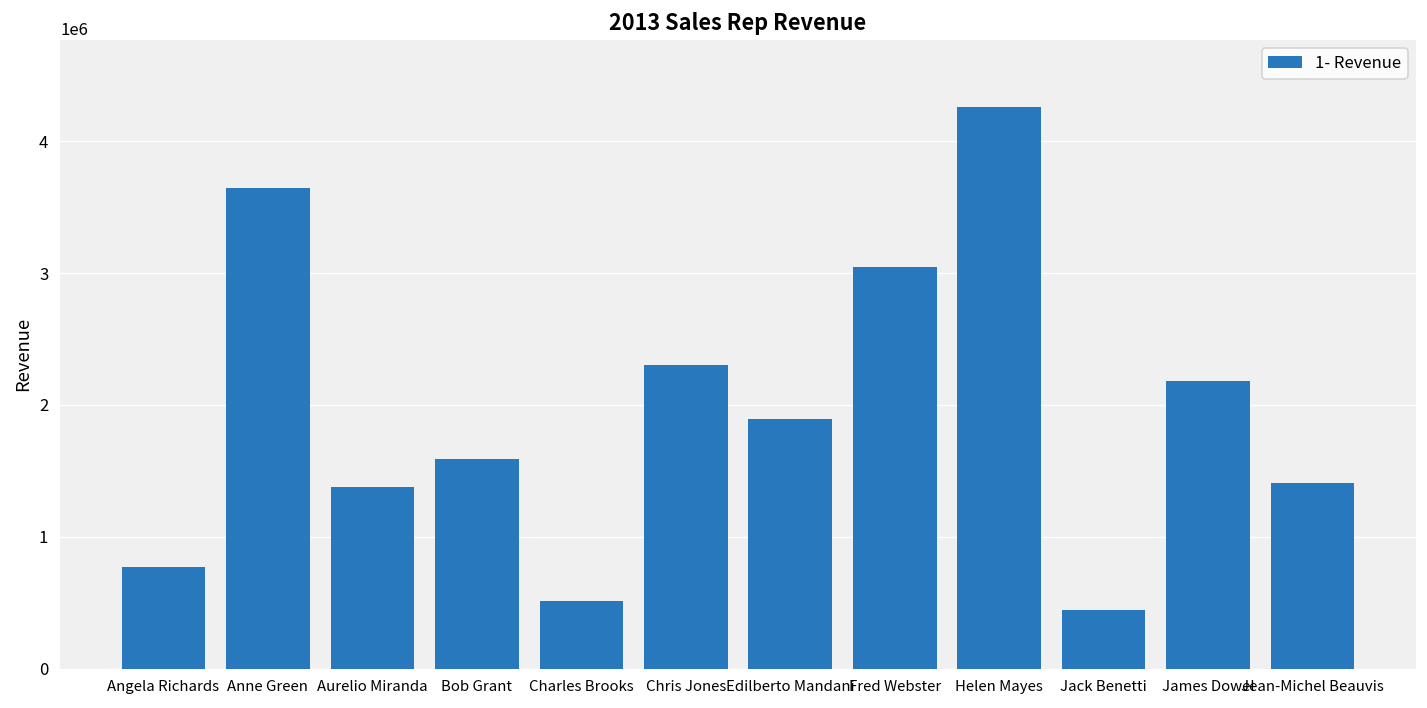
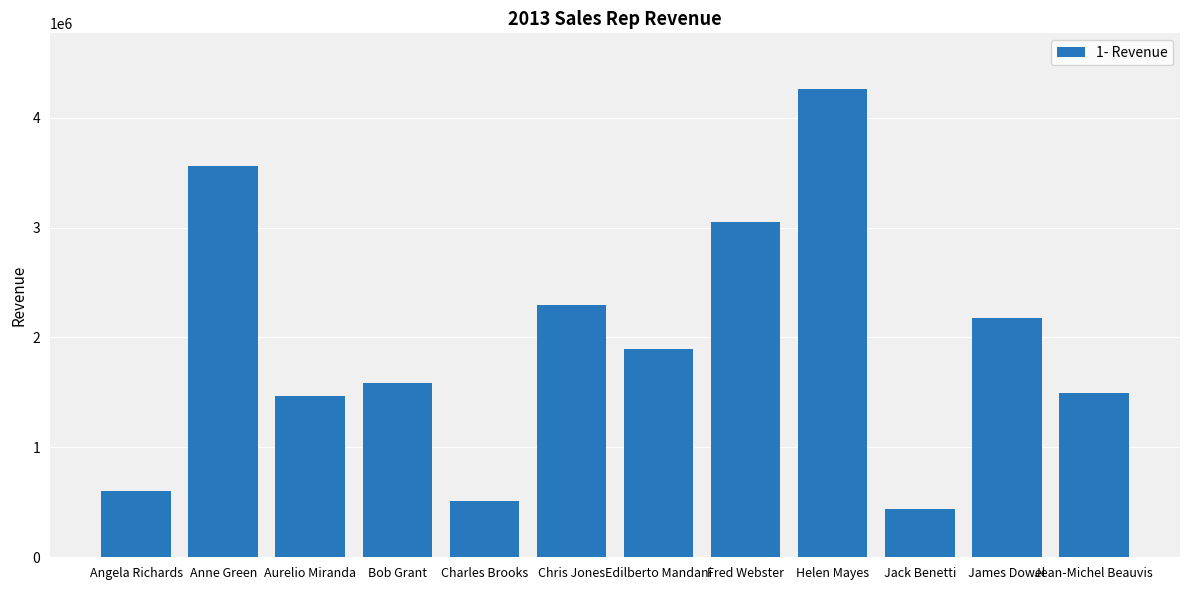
Angela Richards: 770000 -> 600000
Anne Green: 3650000 -> 3560000
Aurelio Miranda: 1380000 -> 1470000
Jean-Michel Beauvis: 1410000 -> 1500000
